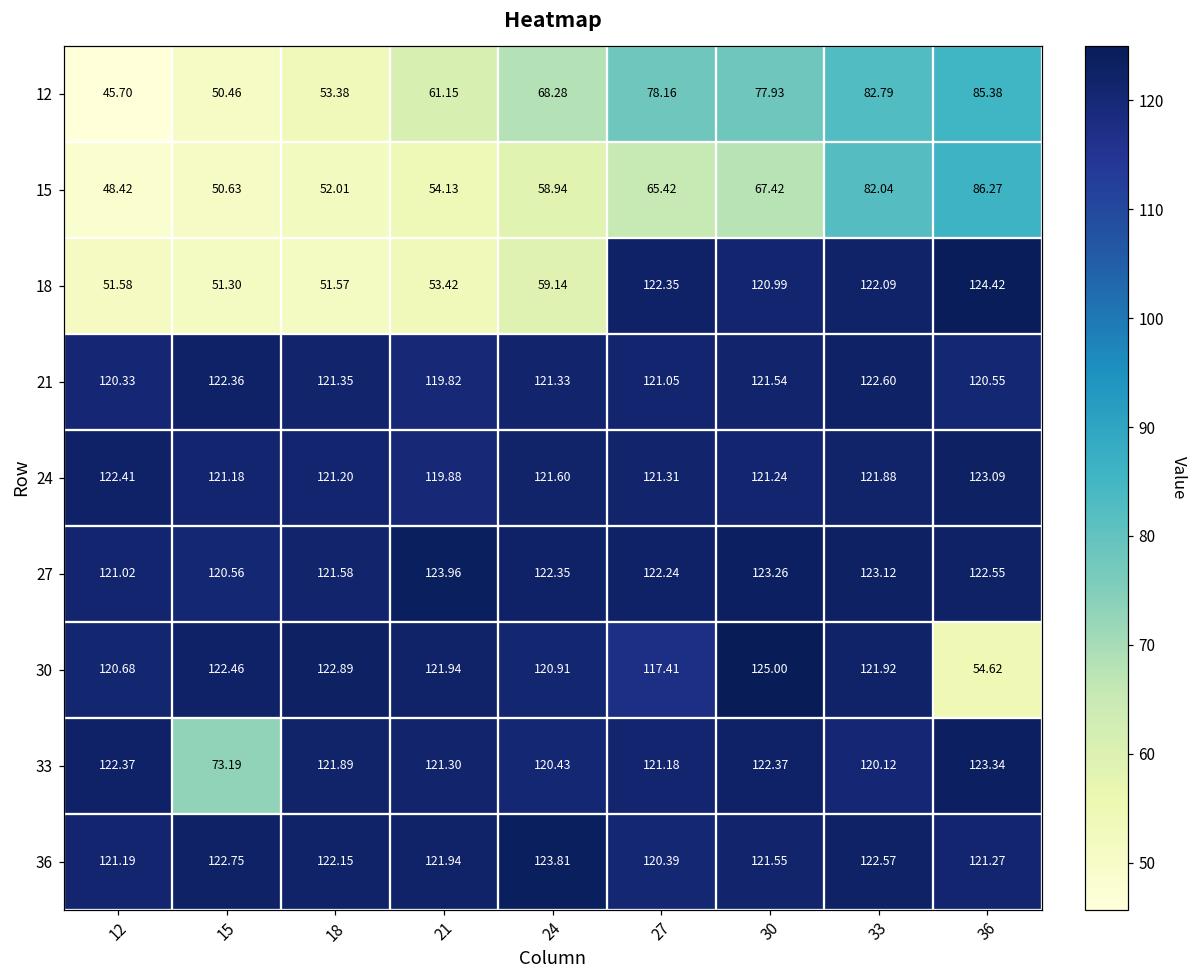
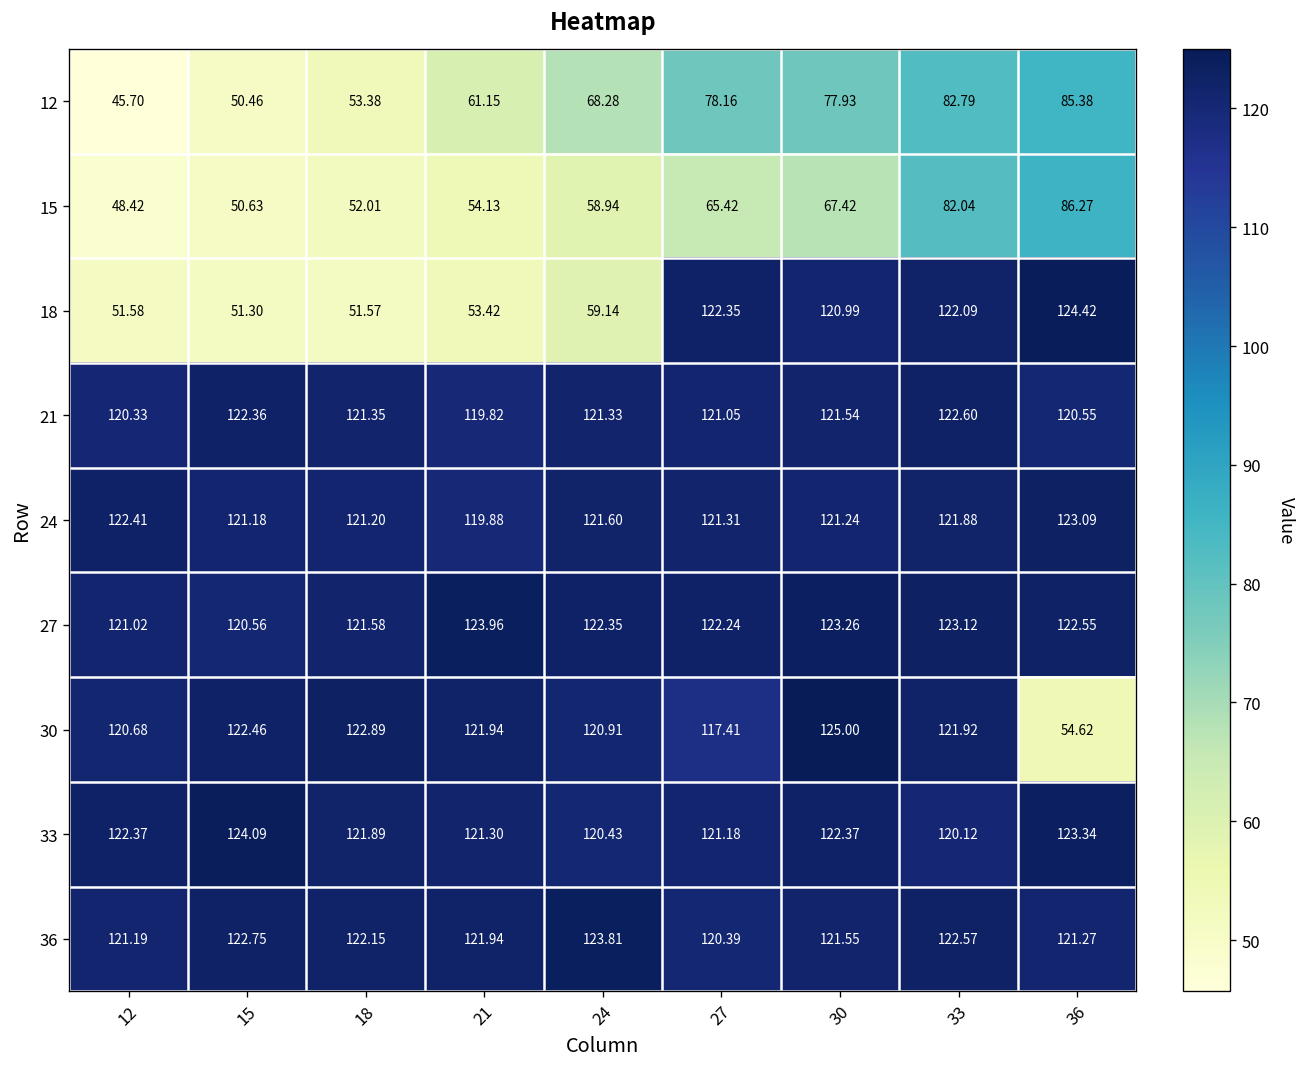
33, 15: 73.19 -> 124.09
